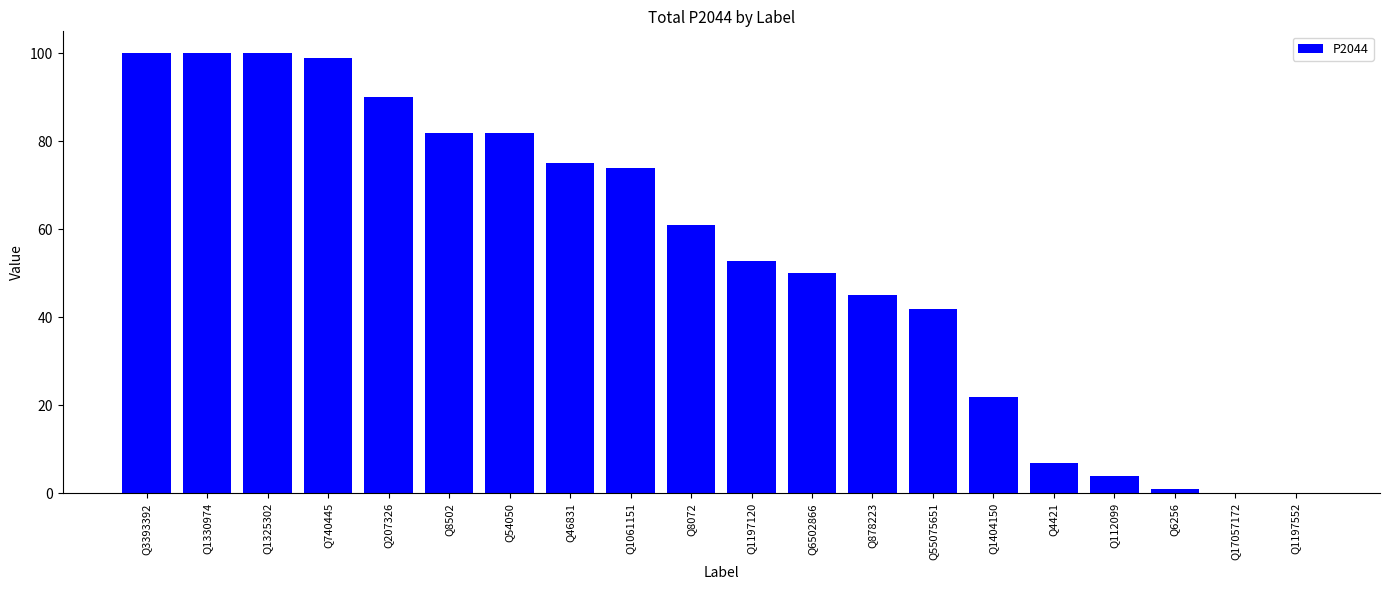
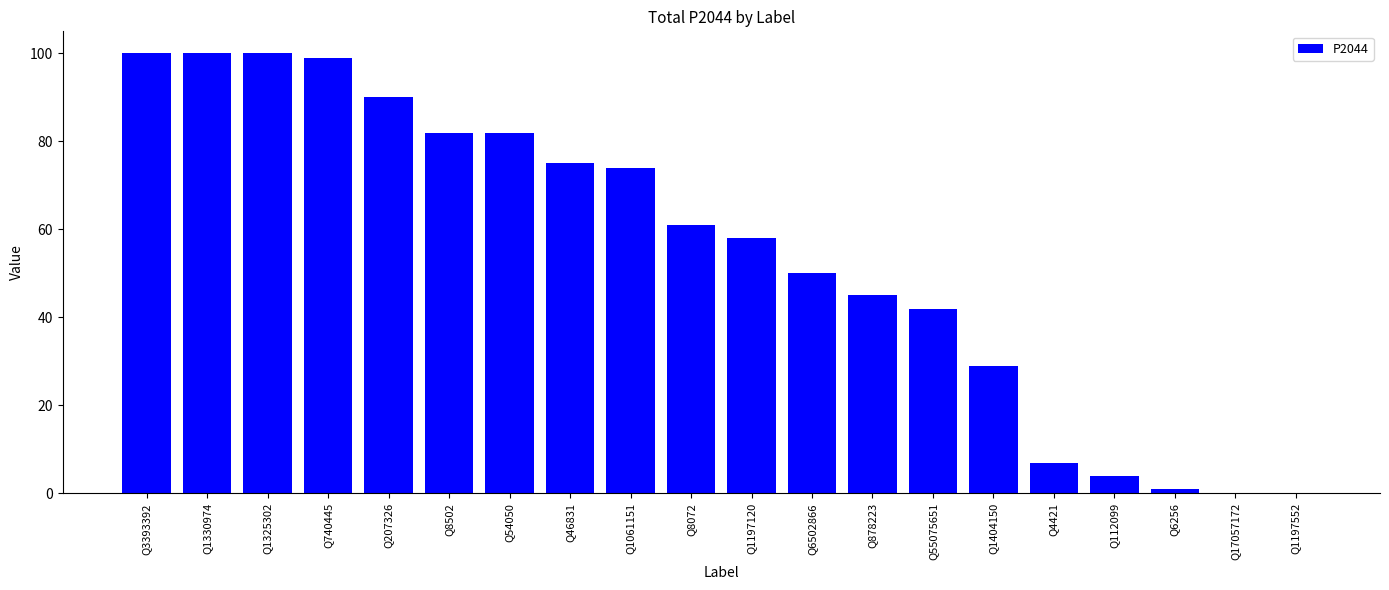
Q1197120: 53 -> 58
Q1404150: 22 -> 29
